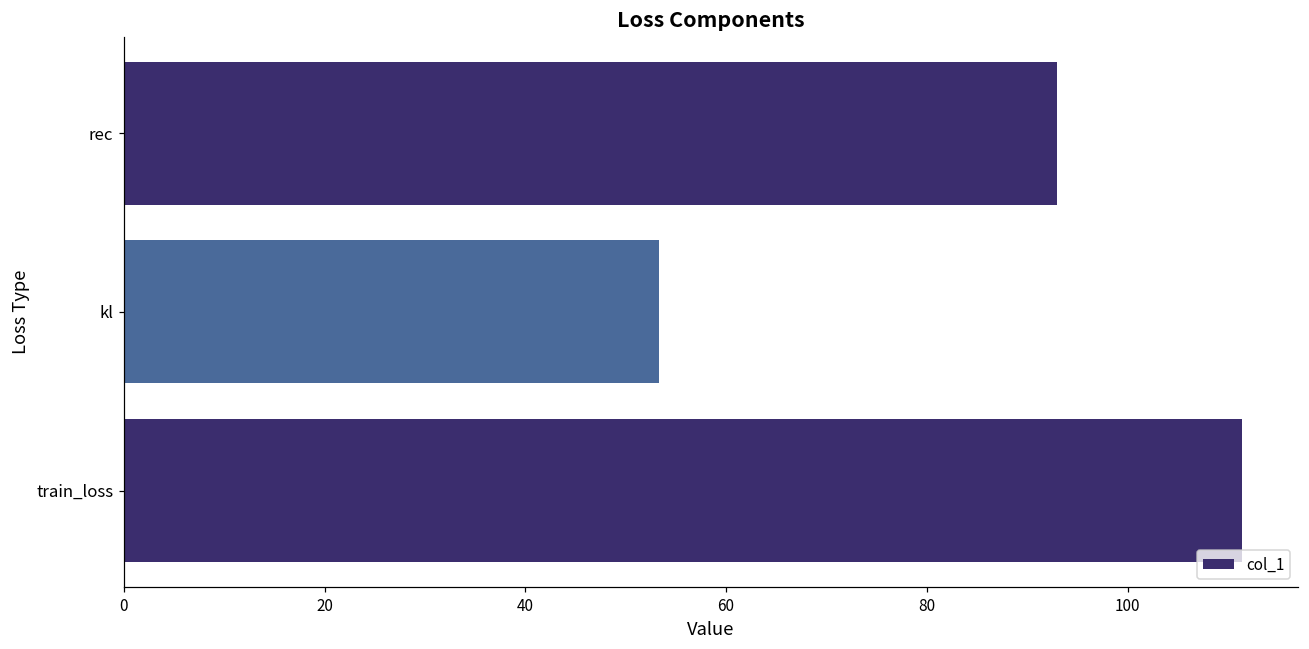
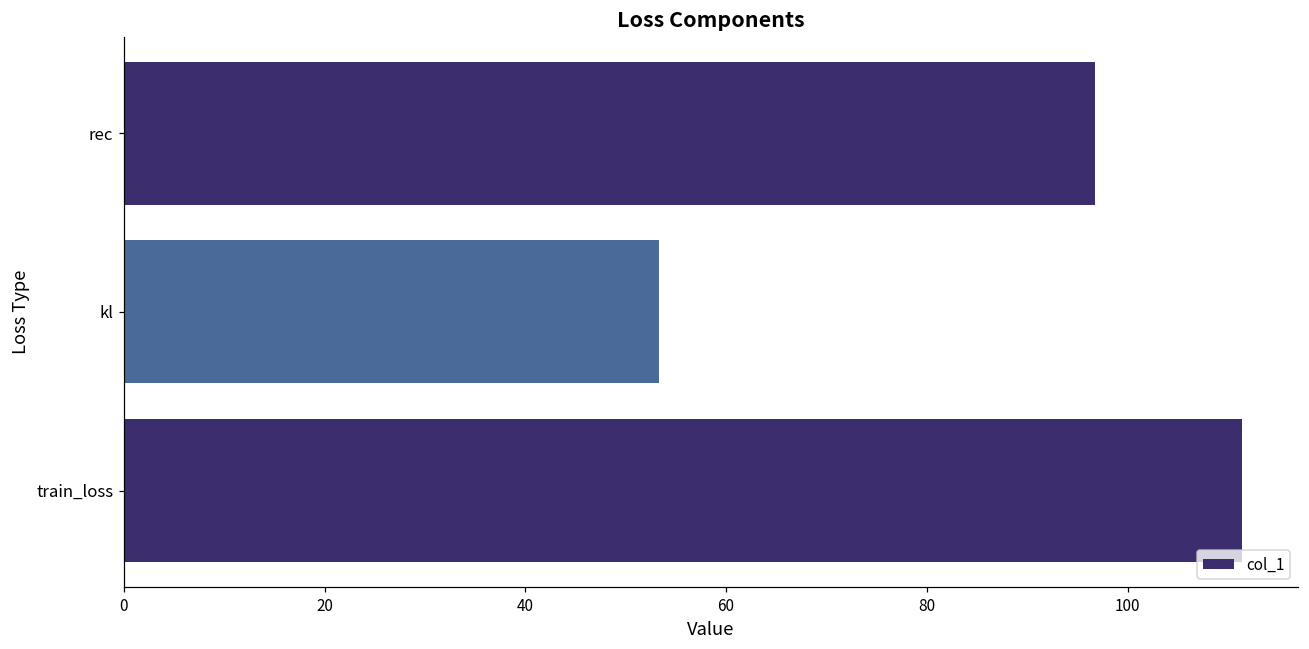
rec: 93 -> 97
